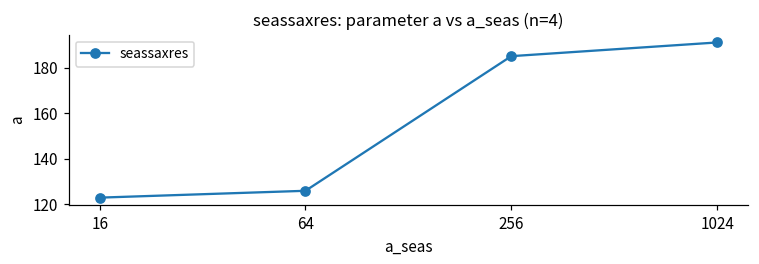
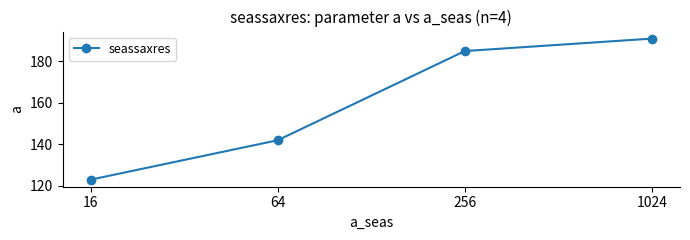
64: 126 -> 142
